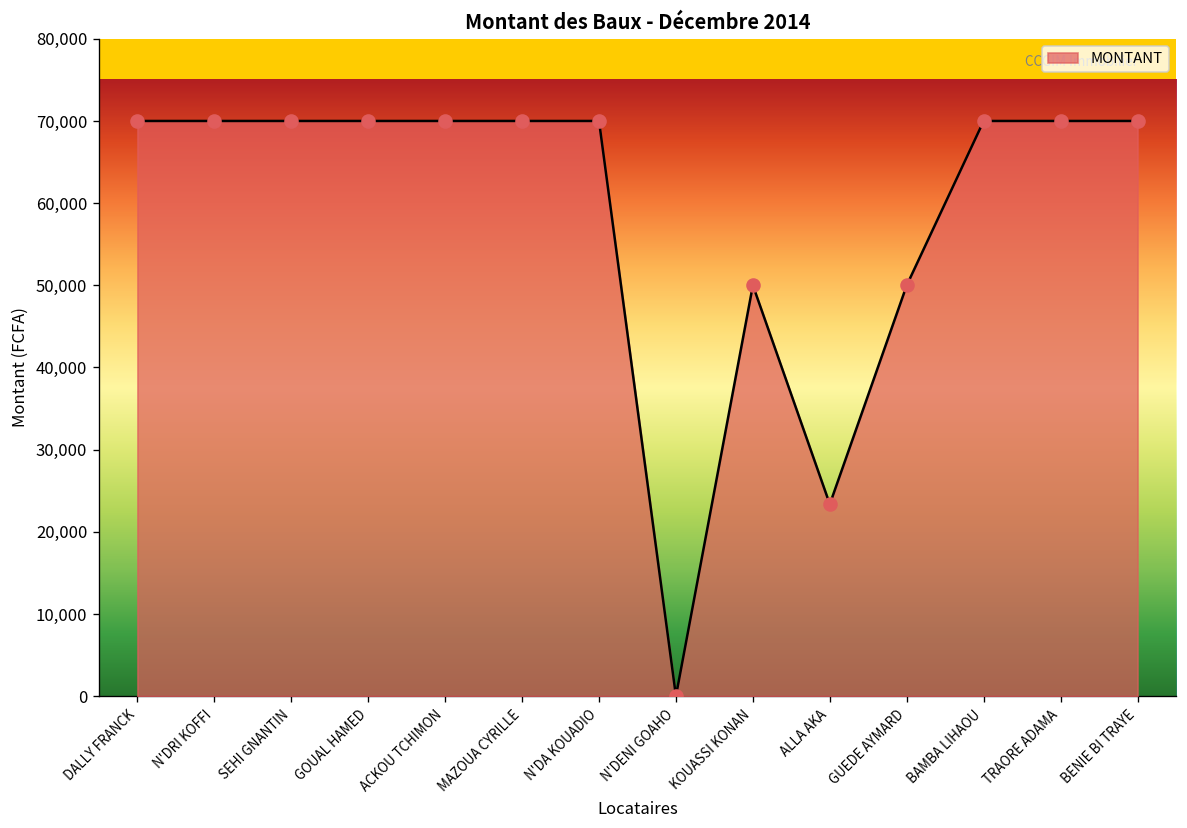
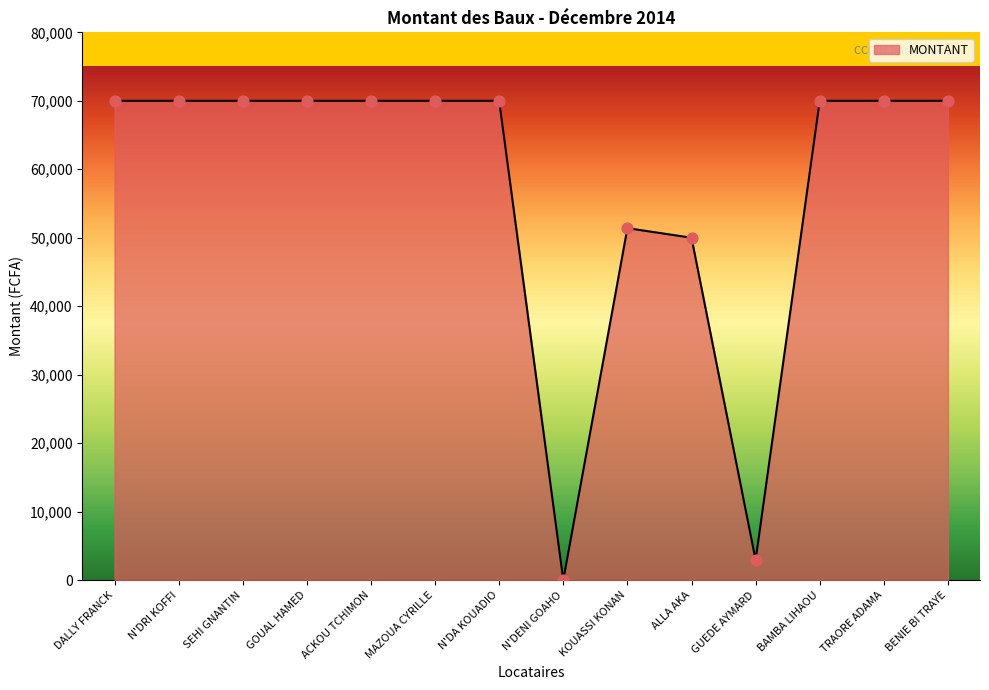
KOUASSI KONAN: 50,000 -> 51,000
ALLA AKA: 23,000 -> 50,000
GUEDE AYMARD: 50,000 -> 3,000
